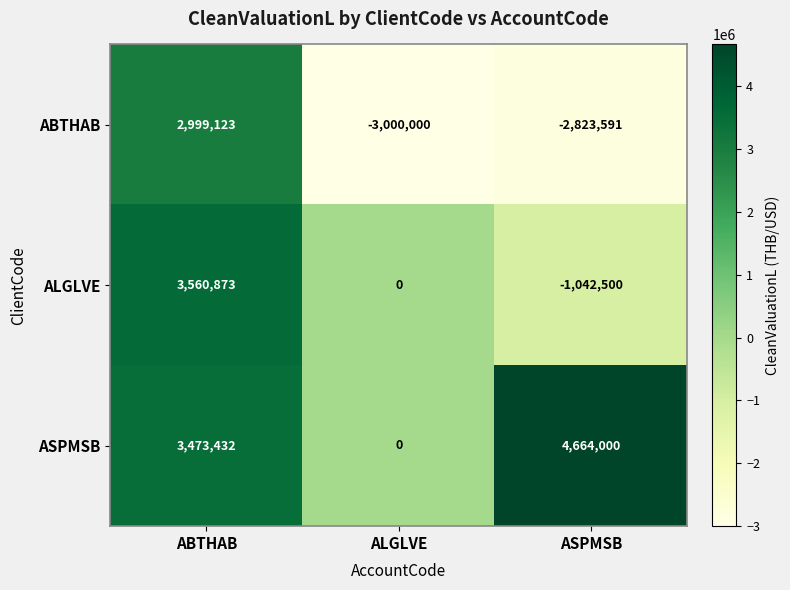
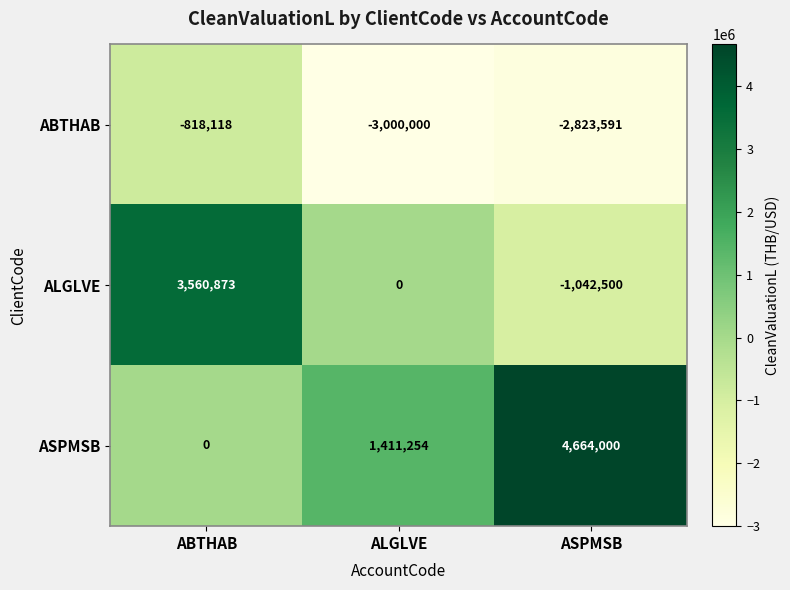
ABTHAB, ABTHAB: 2,999,123 -> -818,118
ASPMSB, ABTHAB: 3,473,432 -> 0
ASPMSB, ALGLVE: 0 -> 1,411,254
